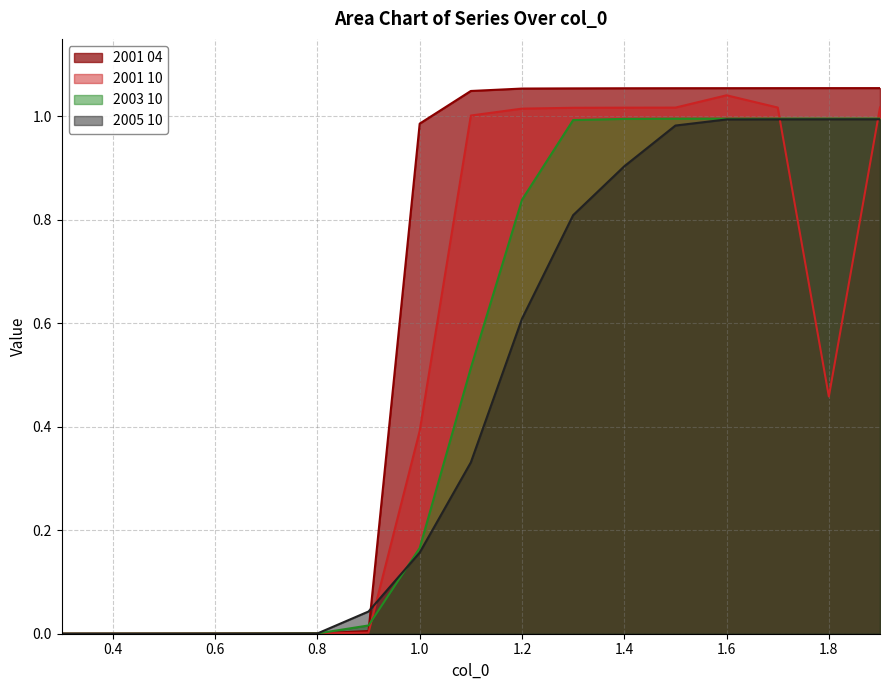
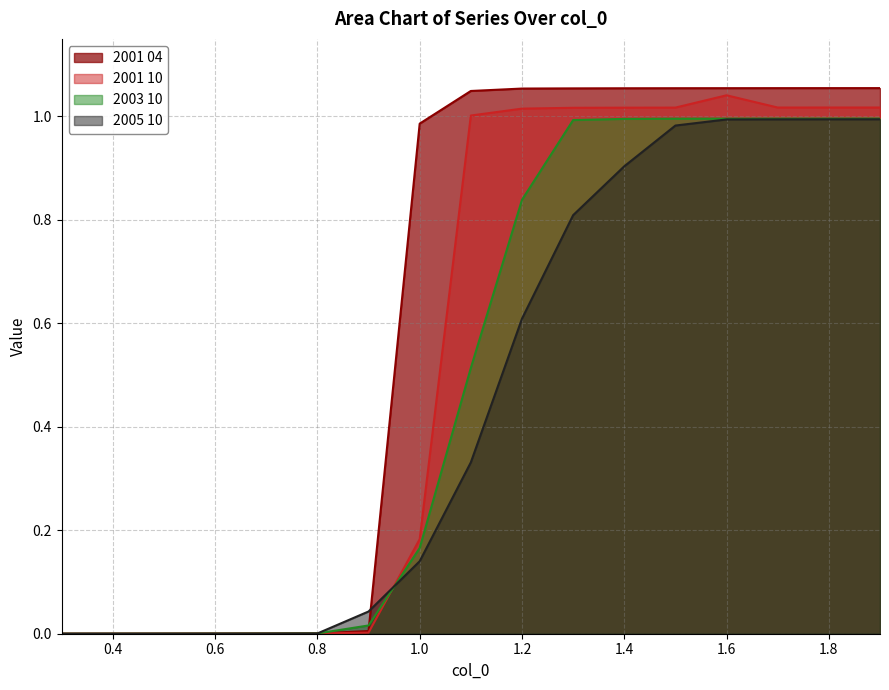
2001 10, 1.0: 0.39 -> 0.18
2005 10, 1.0: 0.16 -> 0.14
2001 10, 1.8: 0.46 -> 1.02
